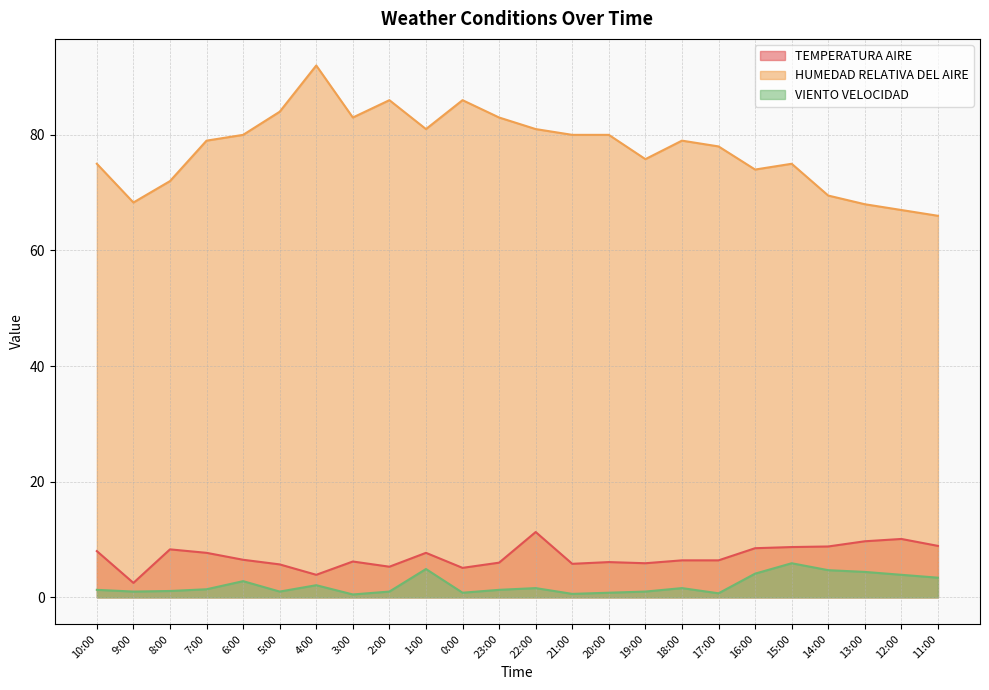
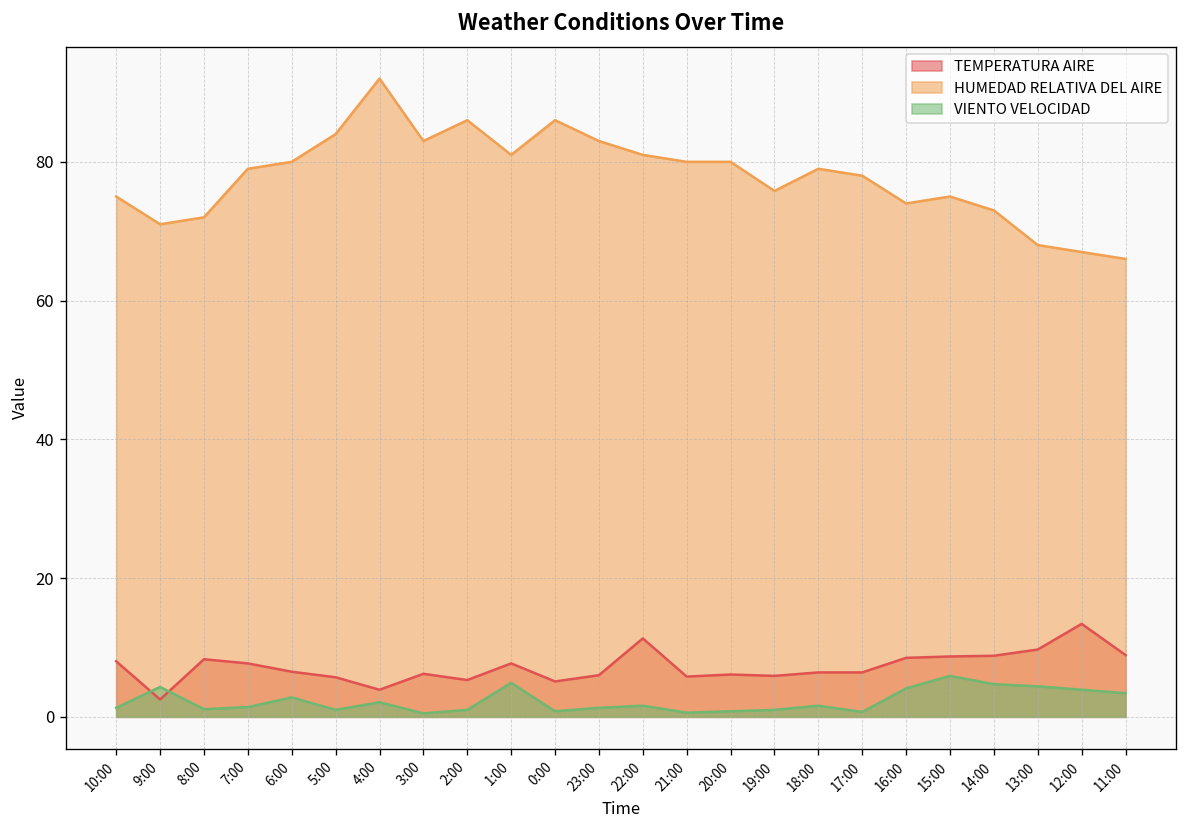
HUMEDAD RELATIVA DEL AIRE, 9:00: 68 -> 71
VIENTO VELOCIDAD, 9:00: 1 -> 4
HUMEDAD RELATIVA DEL AIRE, 14:00: 70 -> 73
TEMPERATURA AIRE, 12:00: 10 -> 13
